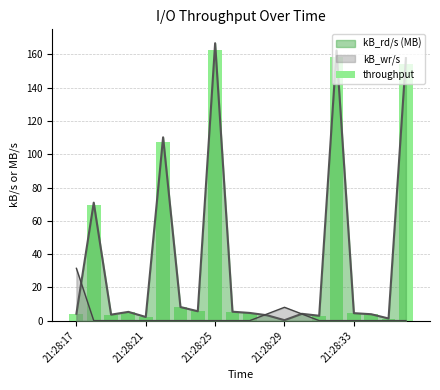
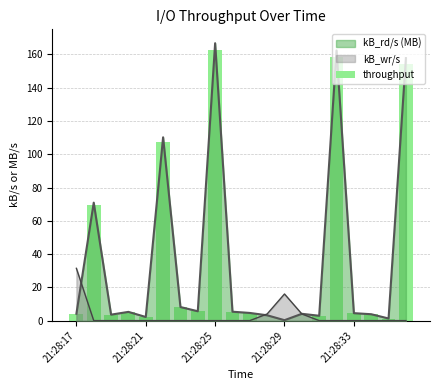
kB_wr/s, 21:28:29: 8 -> 16
